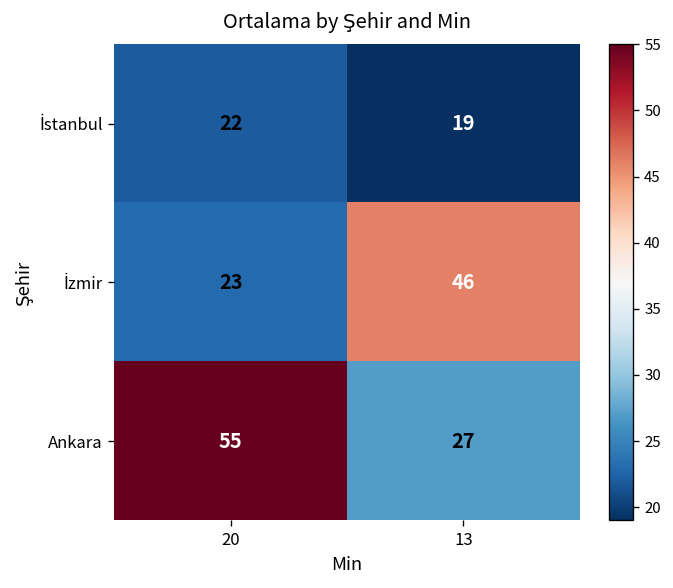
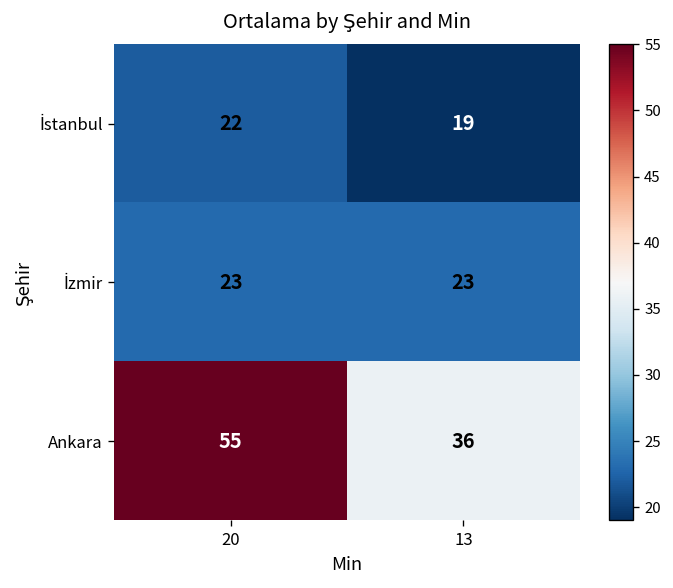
İzmir, 13: 46 -> 23
Ankara, 13: 27 -> 36
